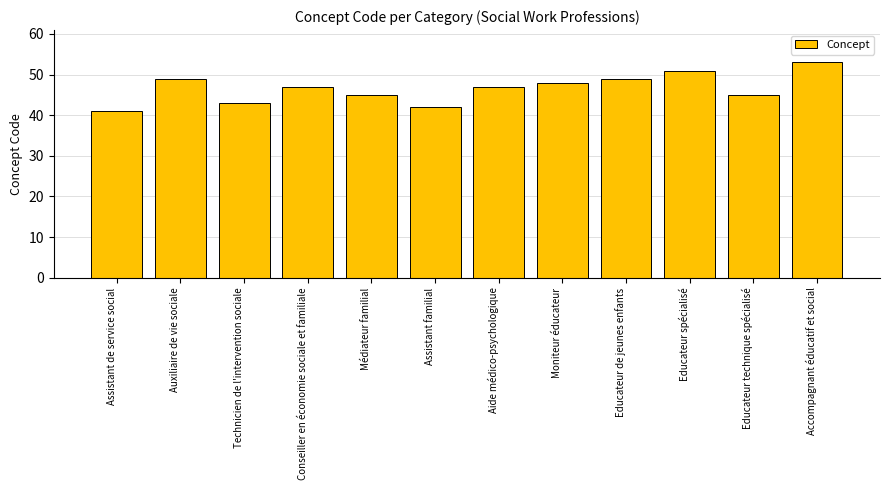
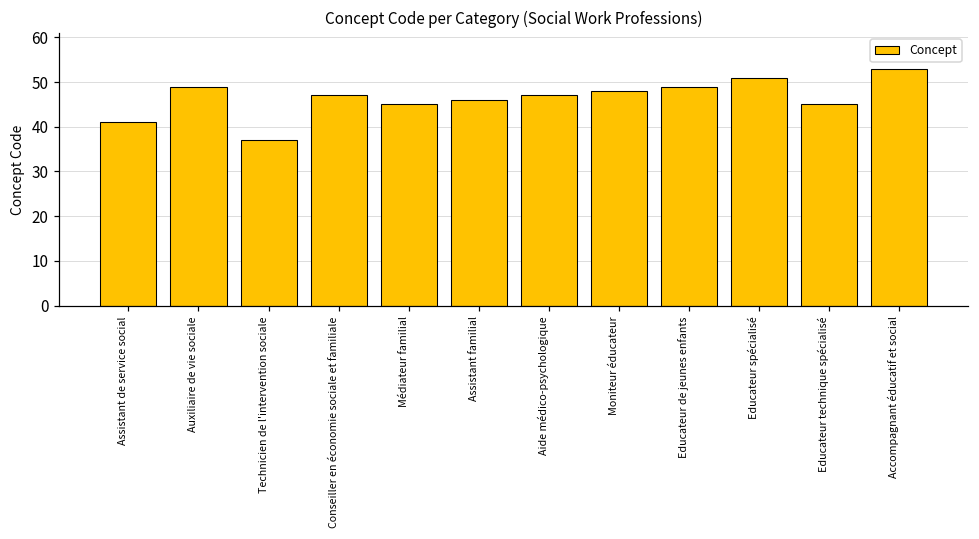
Technicien de l'intervention sociale: 43 -> 37
Assistant familial: 42 -> 46
